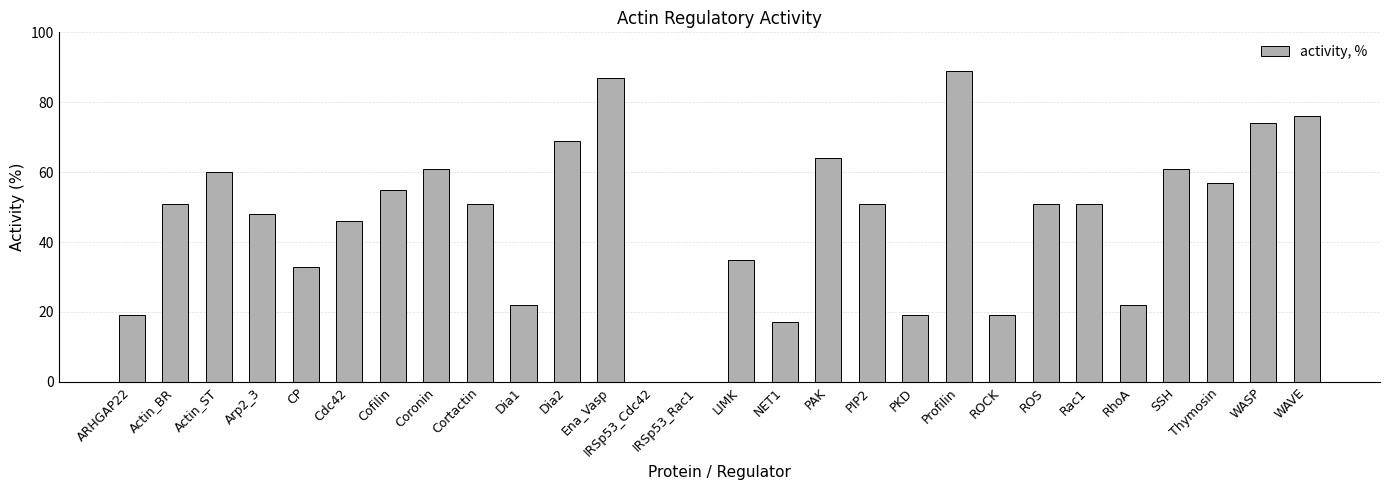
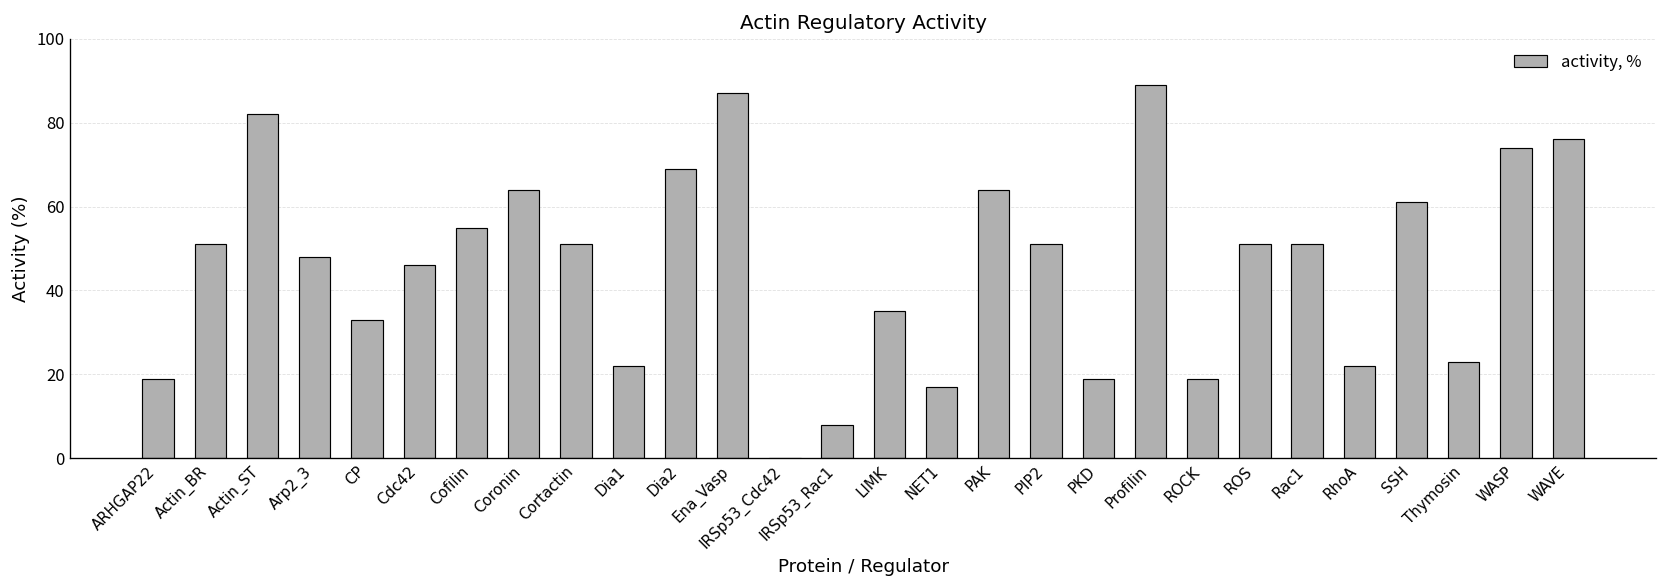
Actin_ST: 60 -> 82
Coronin: 61 -> 64
IRSp53_Rac1: 0 -> 8
Thymosin: 57 -> 23
